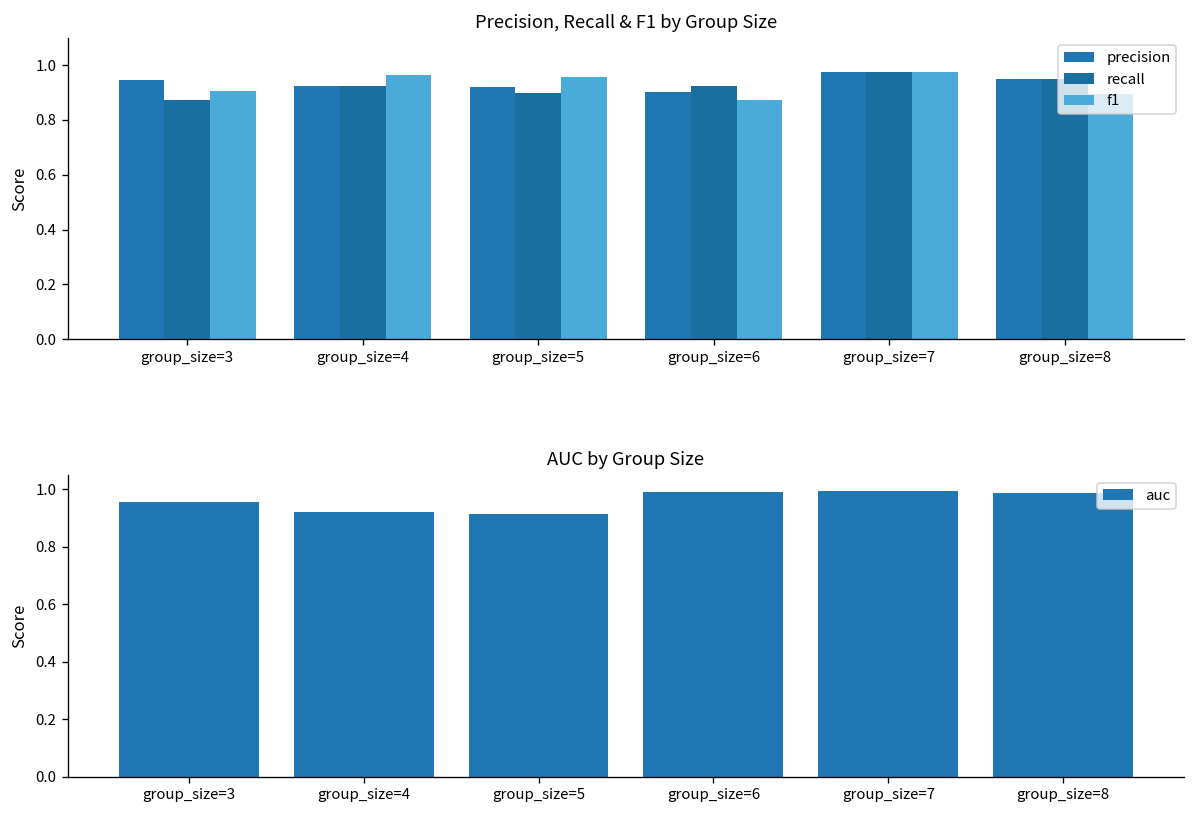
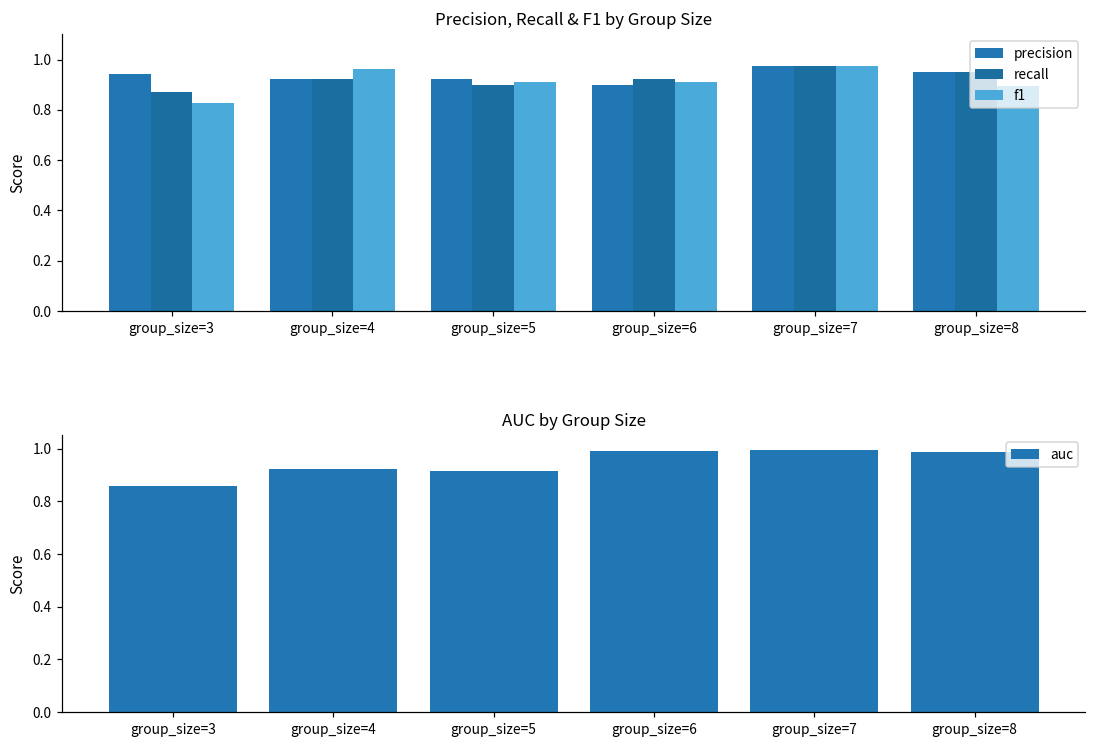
Precision, Recall & F1 by Group Size, f1, group_size=3: 0.91 -> 0.83
Precision, Recall & F1 by Group Size, f1, group_size=5: 0.96 -> 0.91
Precision, Recall & F1 by Group Size, f1, group_size=6: 0.87 -> 0.91
AUC by Group Size, group_size=3: 0.96 -> 0.86
